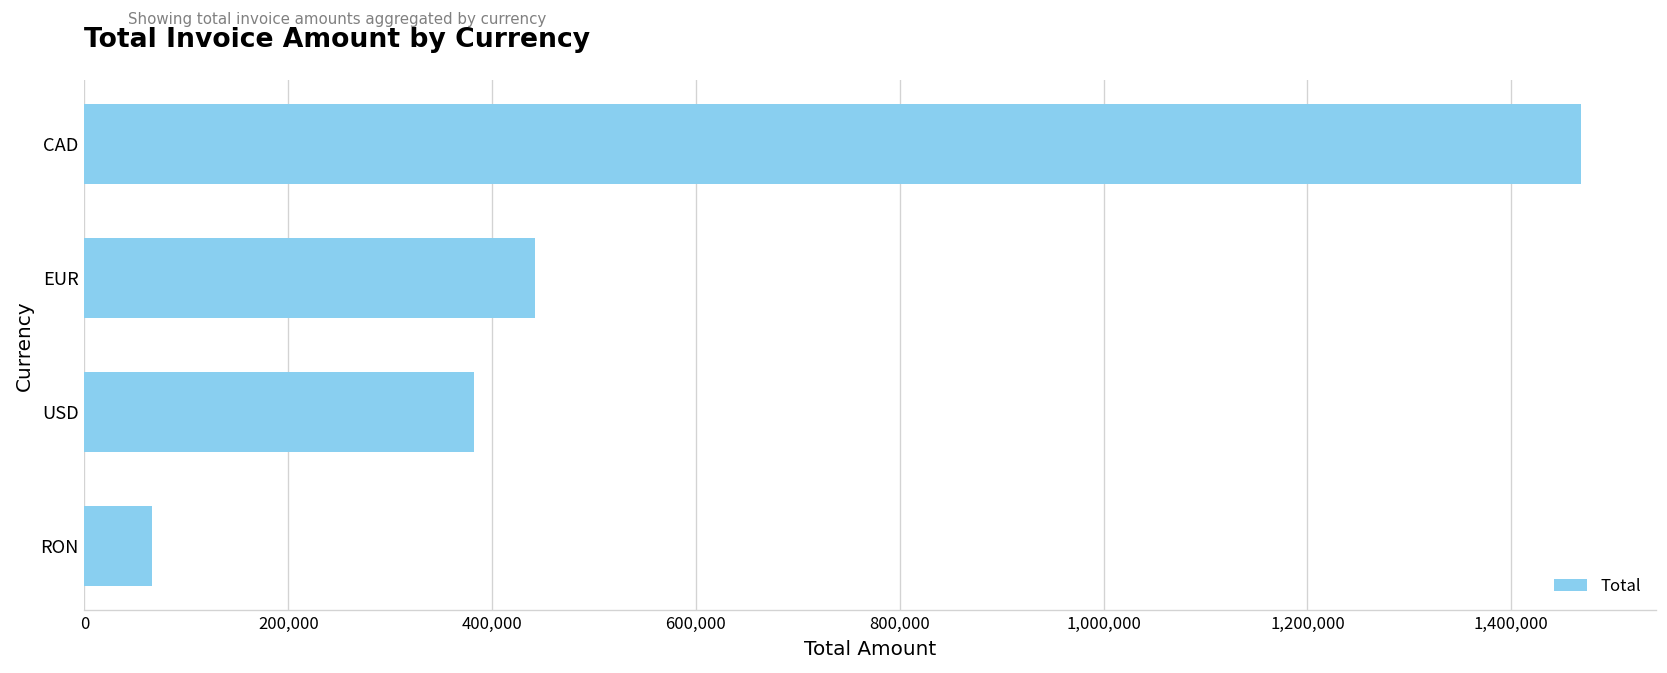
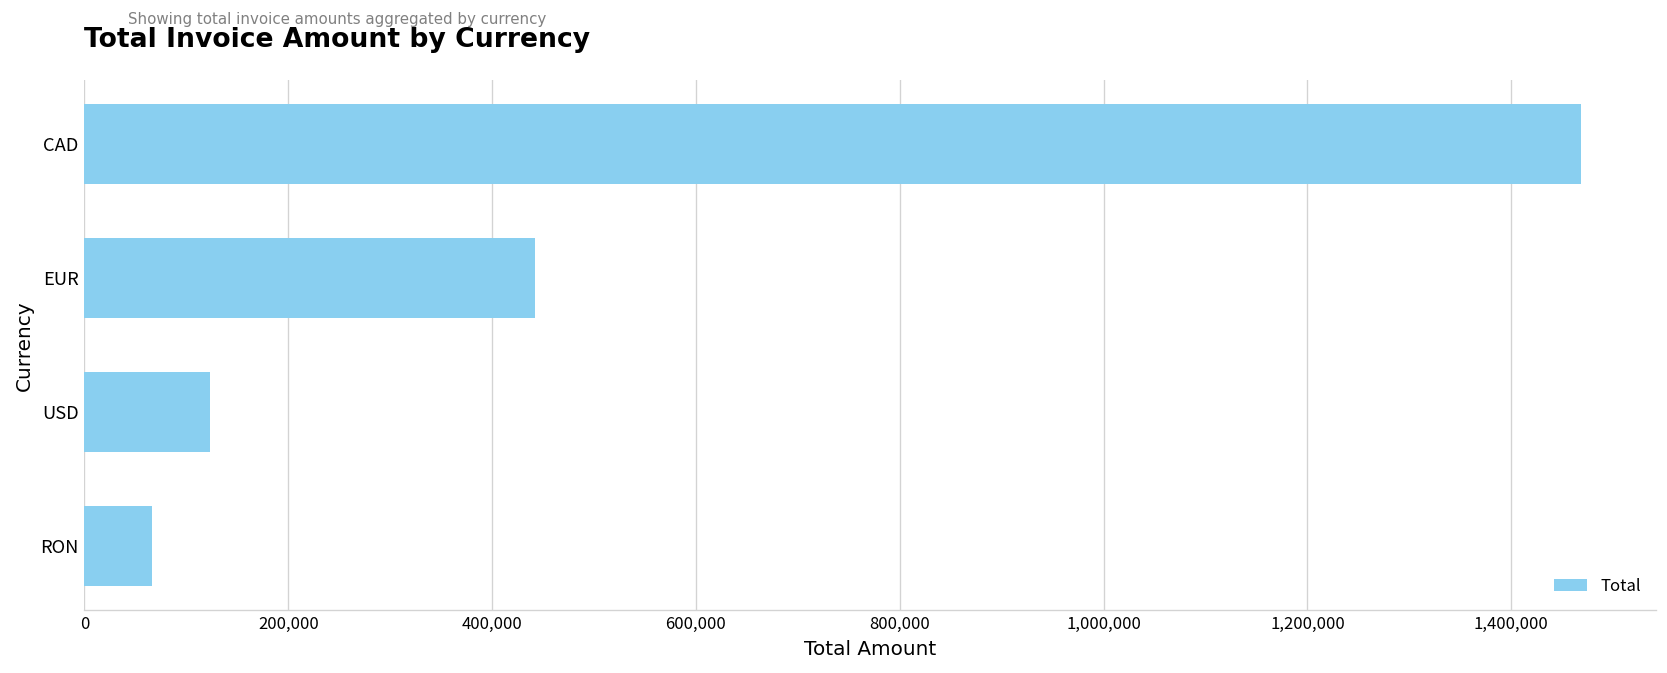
USD: 380,000 -> 120,000
